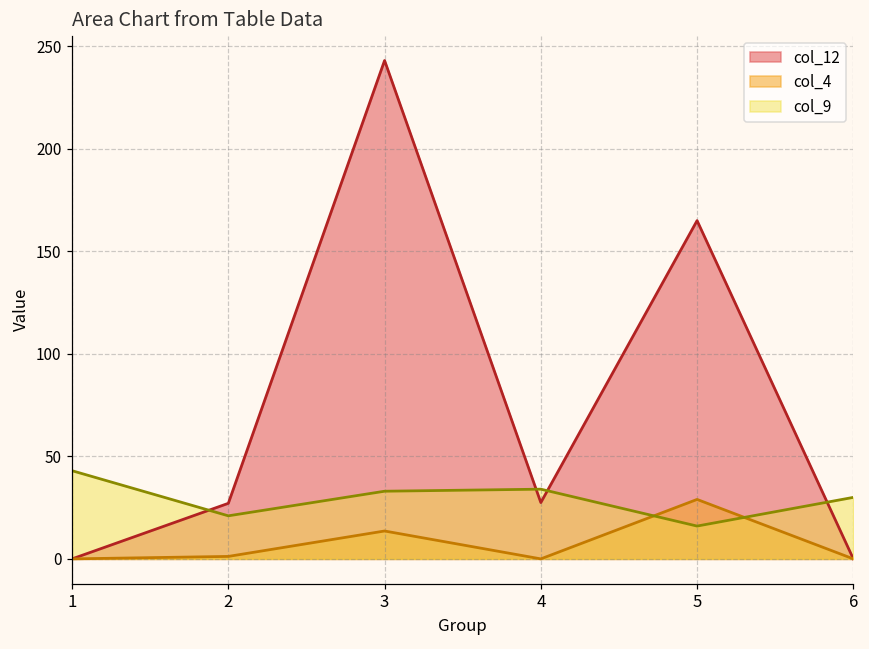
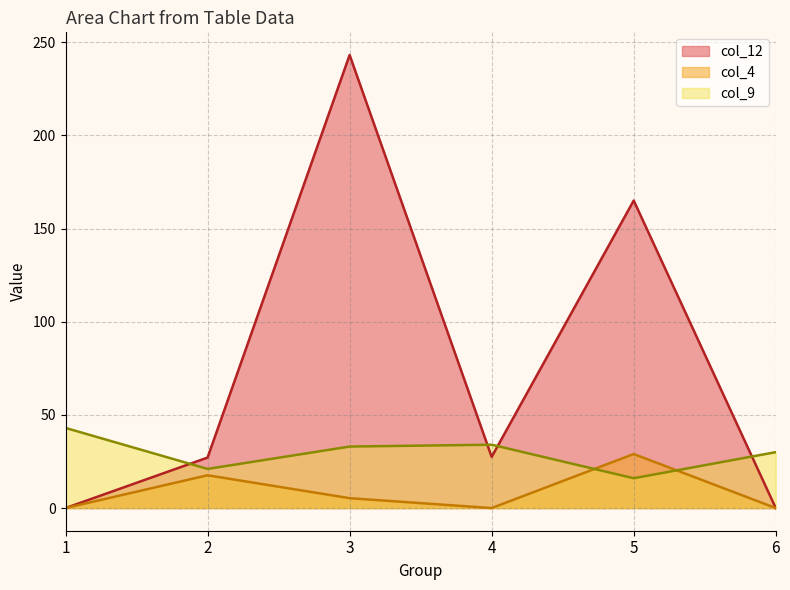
col_4, 2: 1 -> 18
col_4, 3: 14 -> 5
